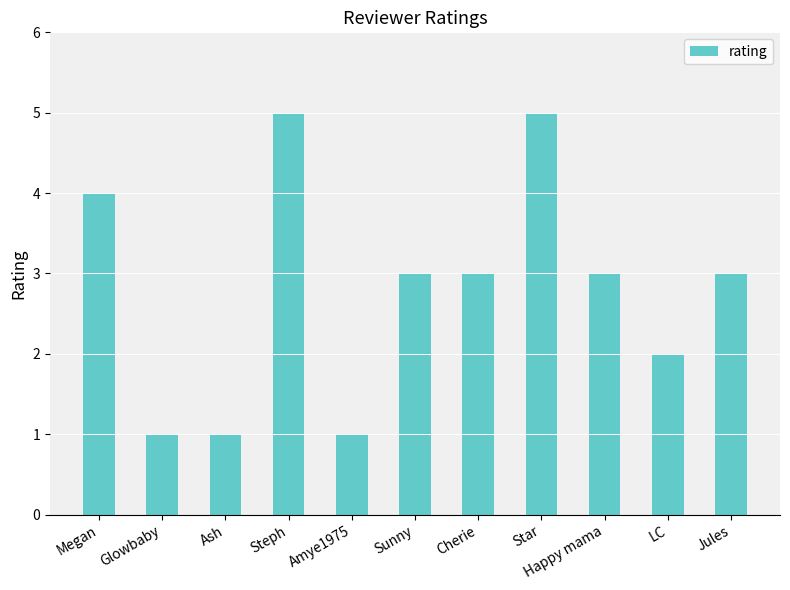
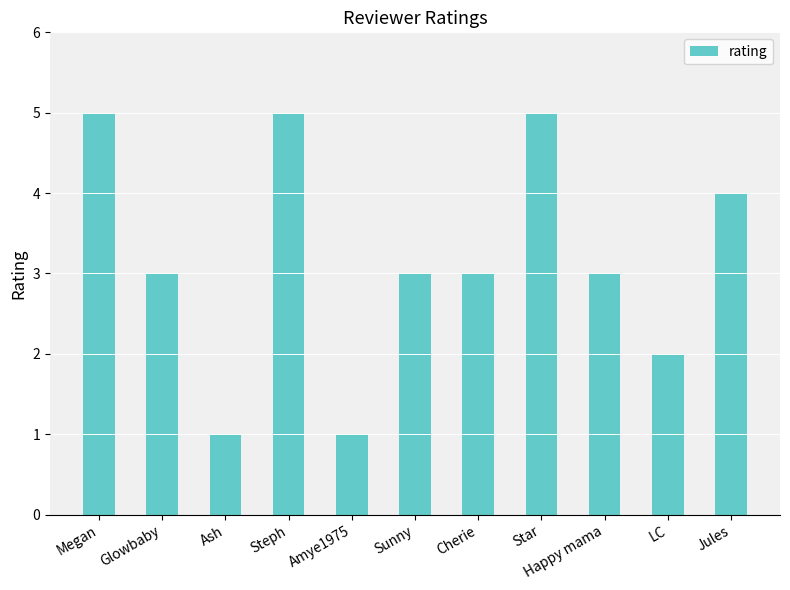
Megan: 4 -> 5
Glowbaby: 1 -> 3
Jules: 3 -> 4
